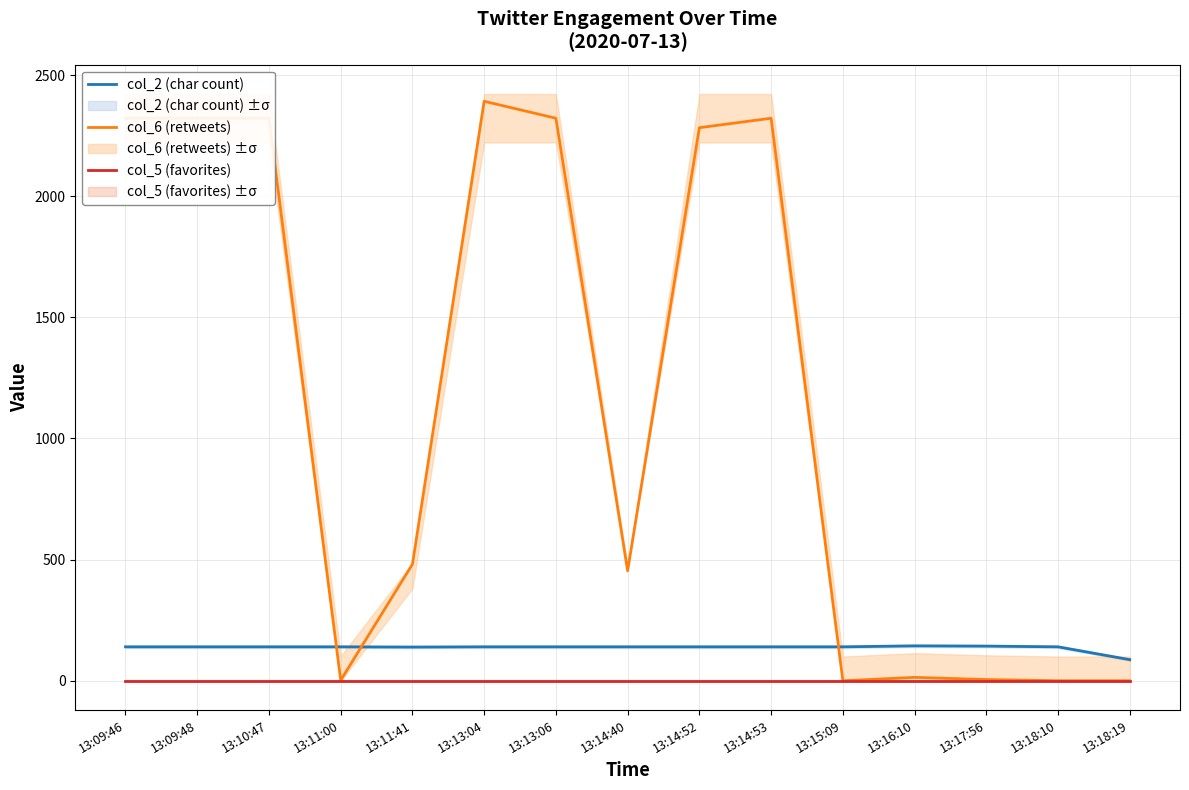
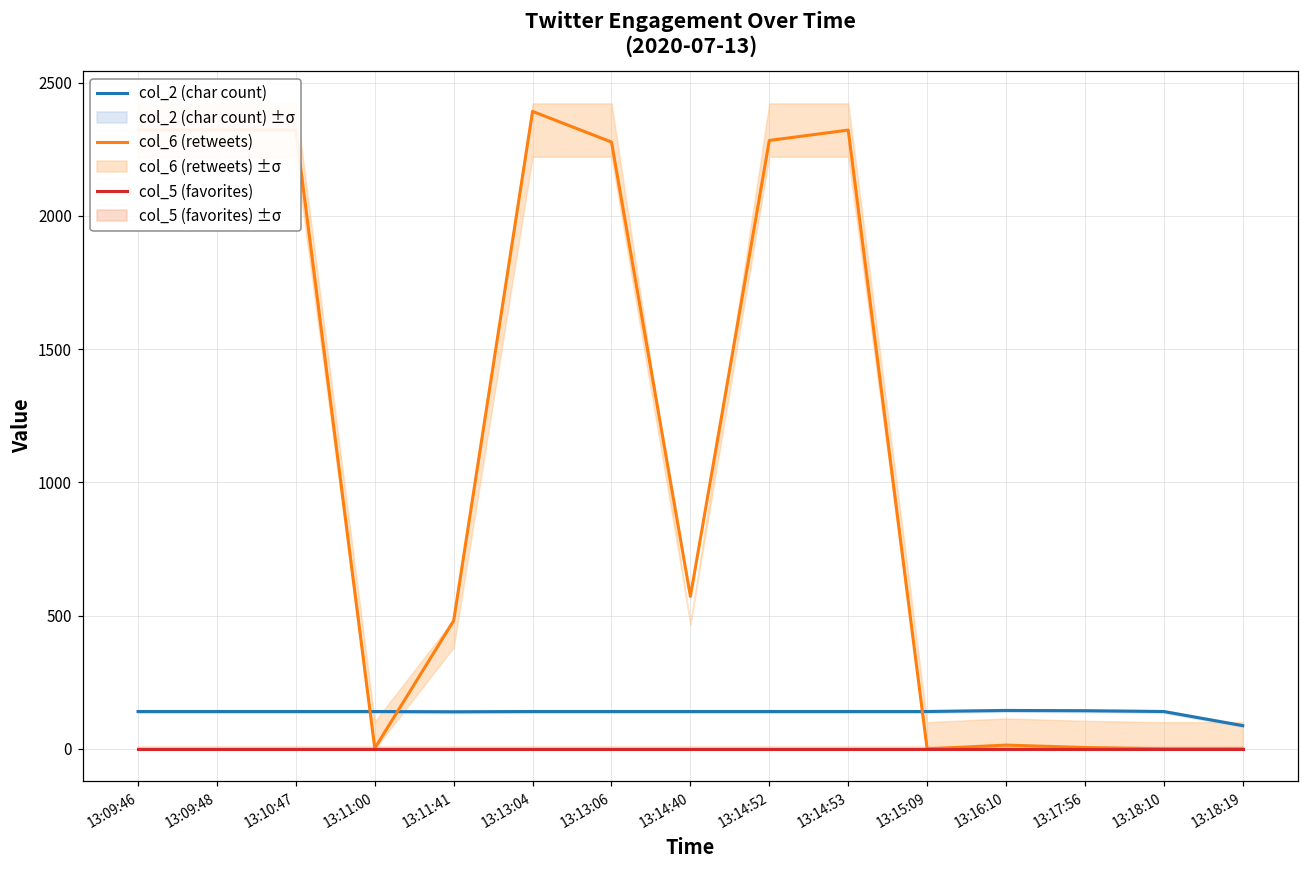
col_6 (retweets), 13:13:06: 2320 -> 2280
col_6 (retweets), 13:14:40: 450 -> 570
